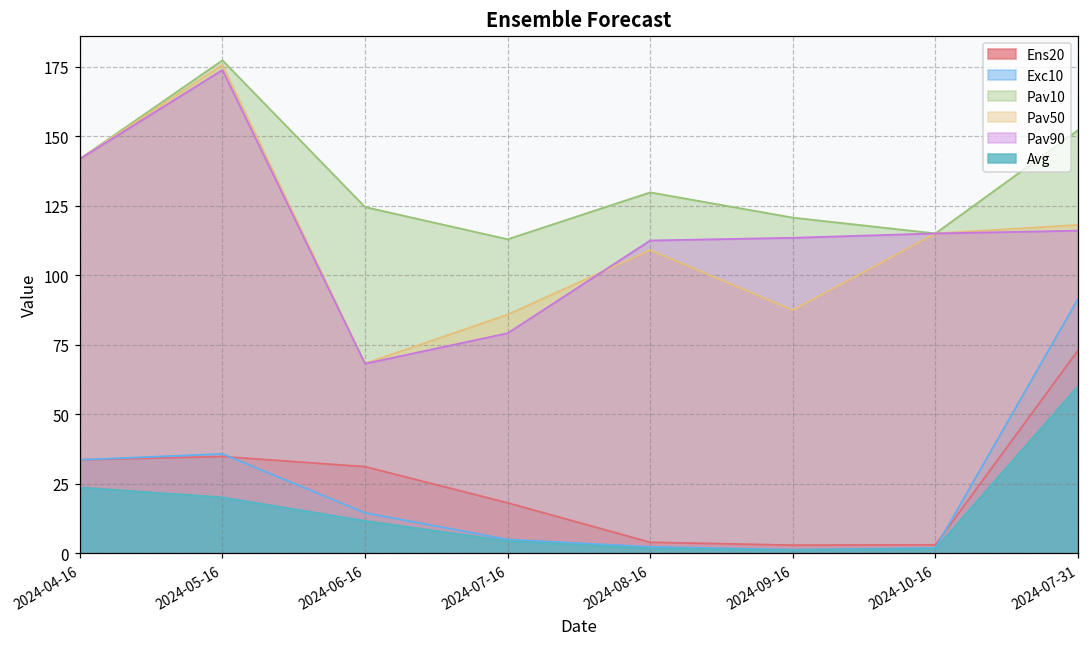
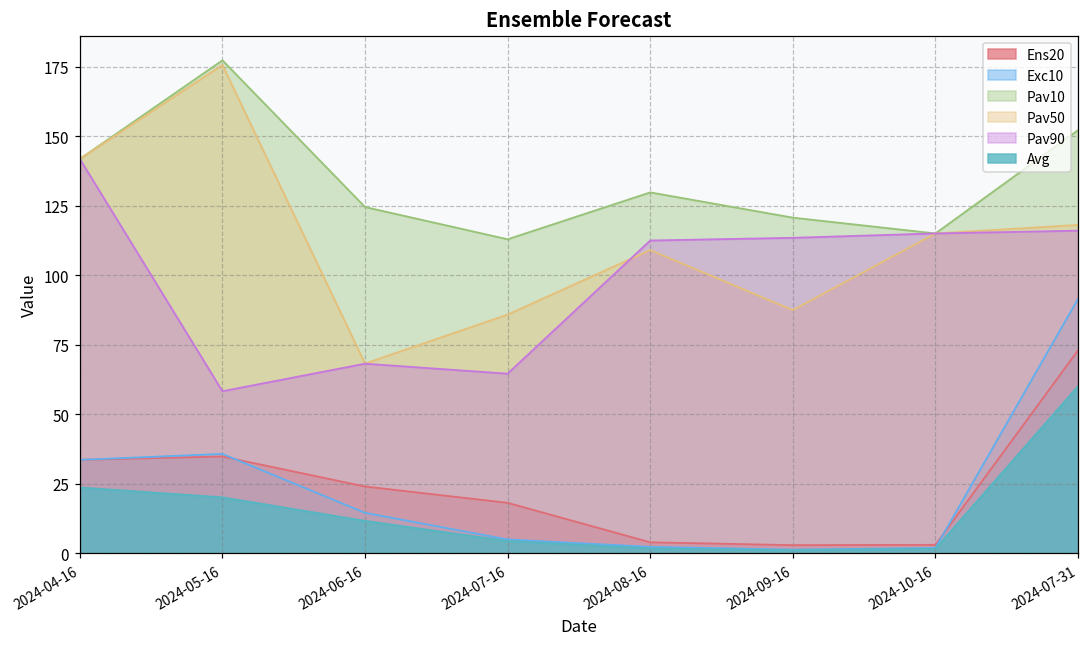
Pav90, 2024-05-16: 174 -> 58
Ens20, 2024-06-16: 31 -> 24
Pav90, 2024-07-16: 79 -> 65
